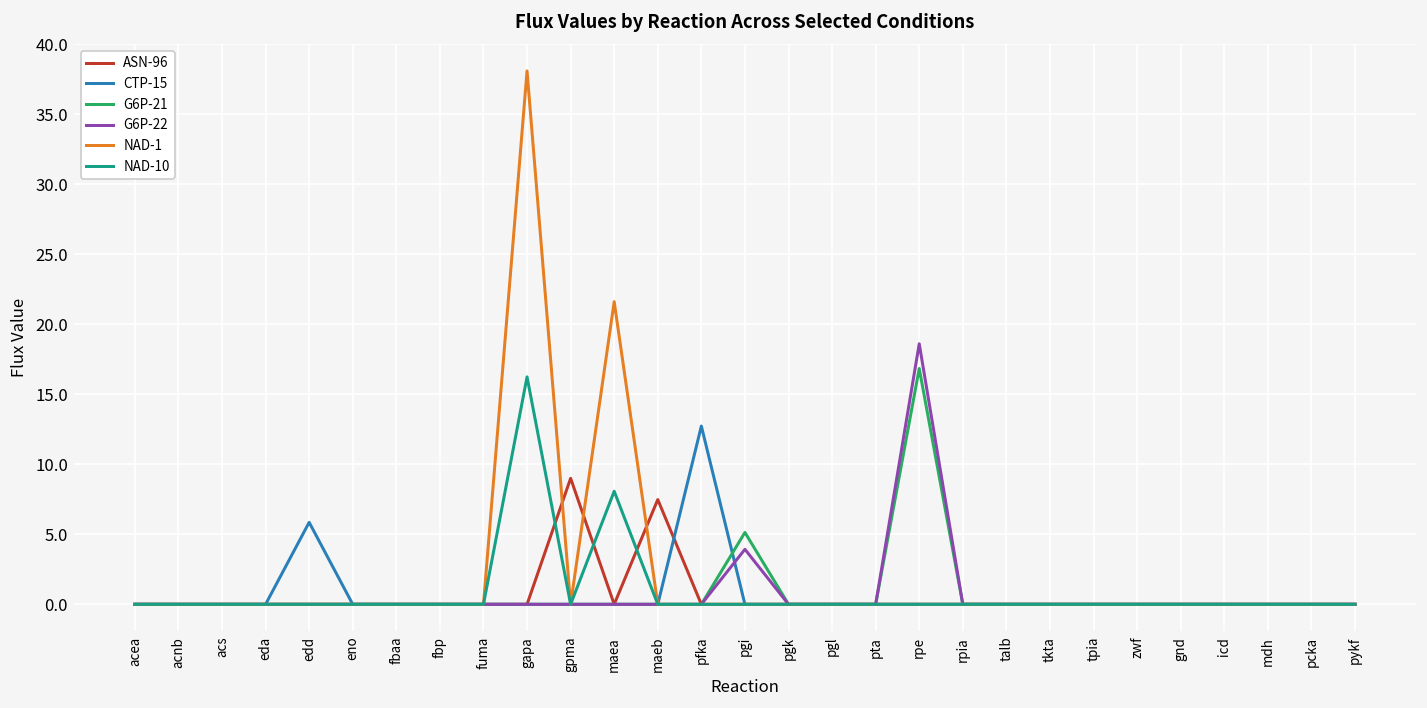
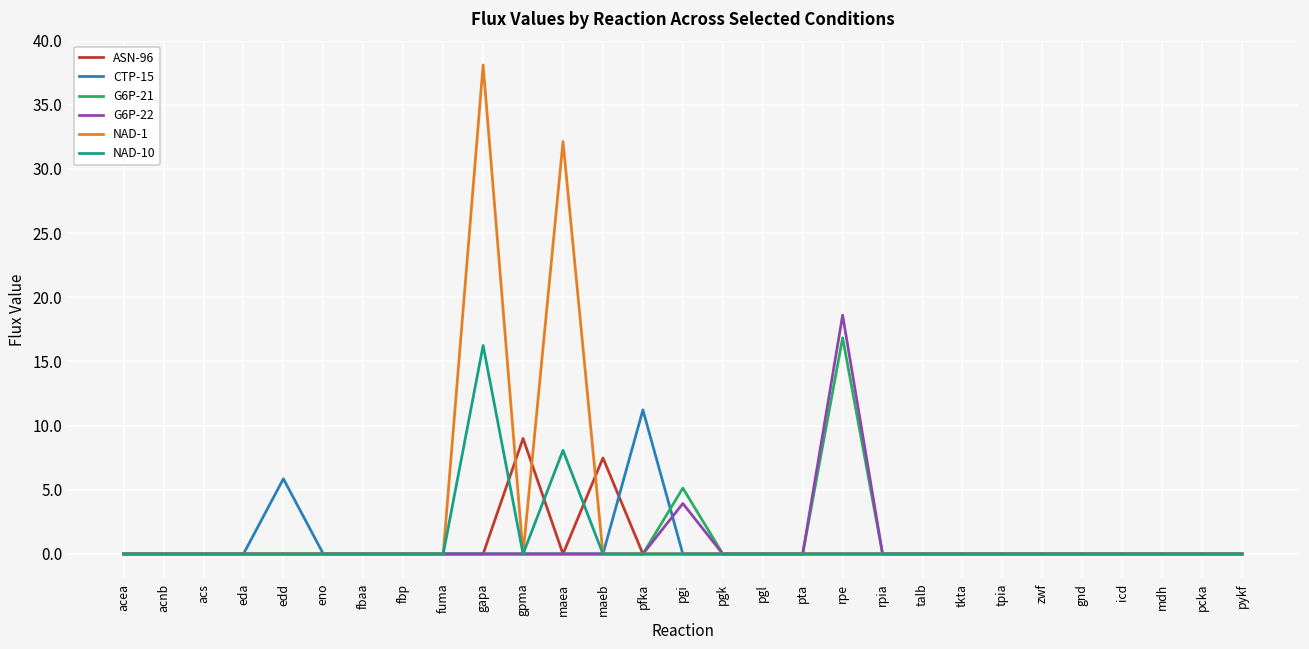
NAD-1, maea: 21.6 -> 32.1
CTP-15, pfka: 12.7 -> 11.2
